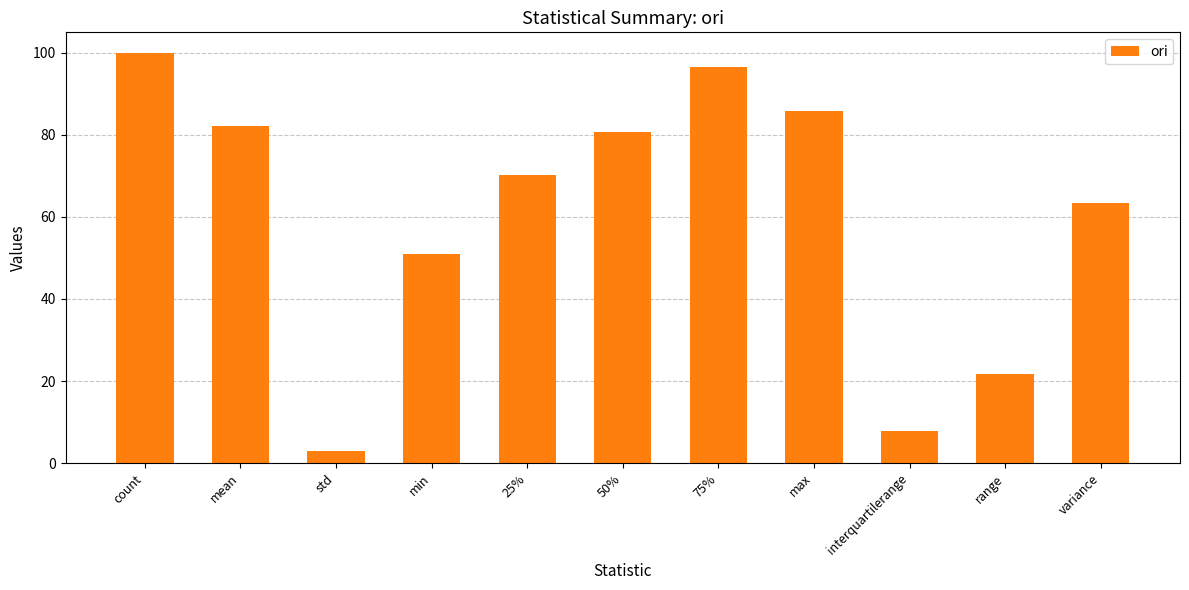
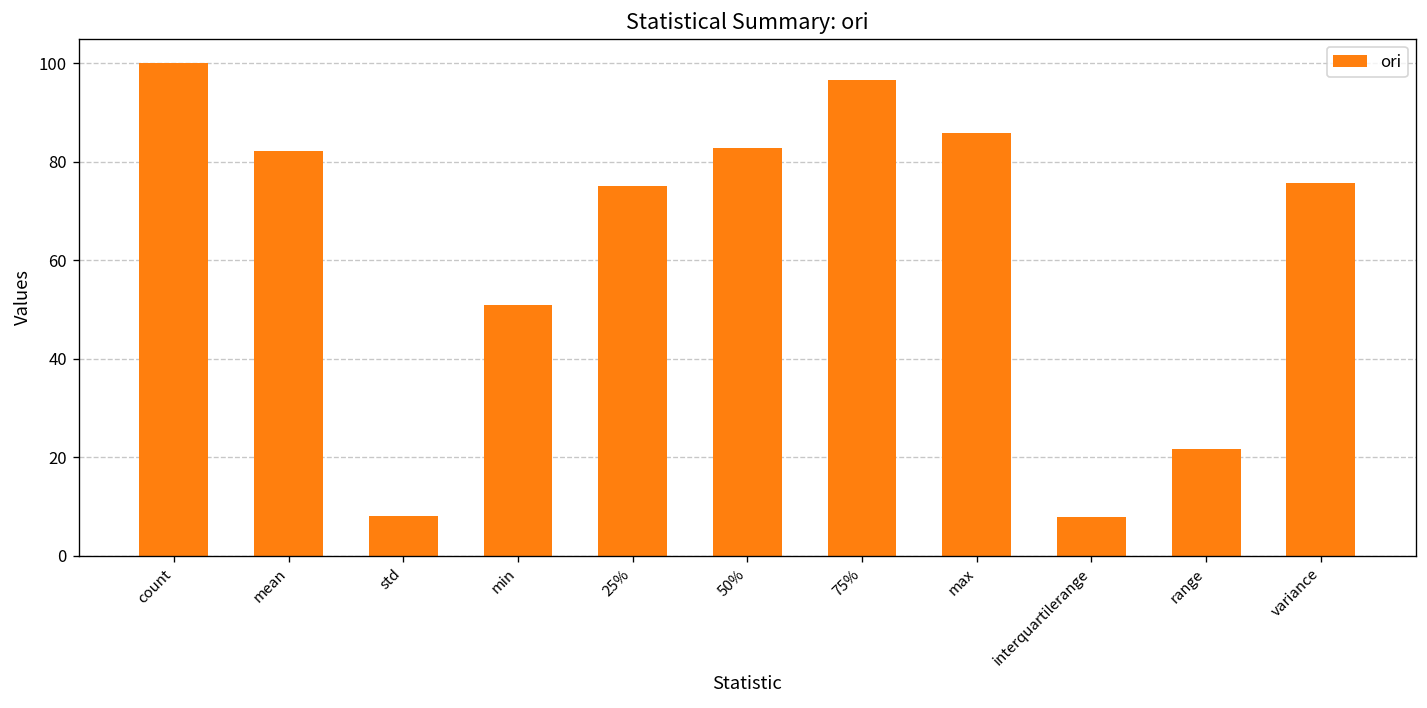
std: 3 -> 8
25%: 70 -> 75
50%: 81 -> 83
variance: 63 -> 76
